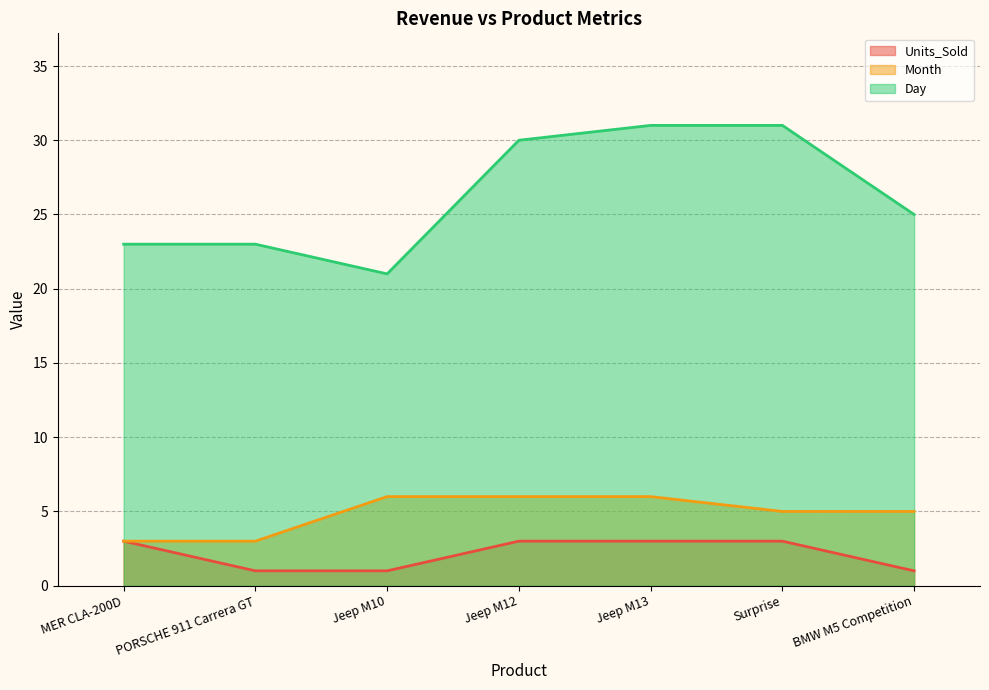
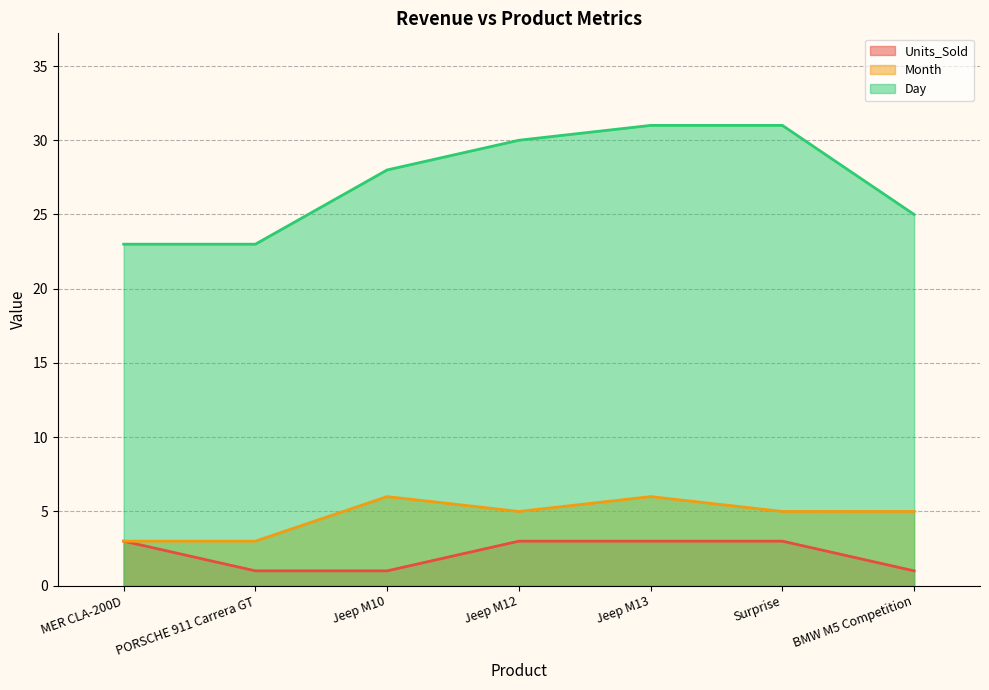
Day, Jeep M10: 21 -> 28
Month, Jeep M12: 6 -> 5
